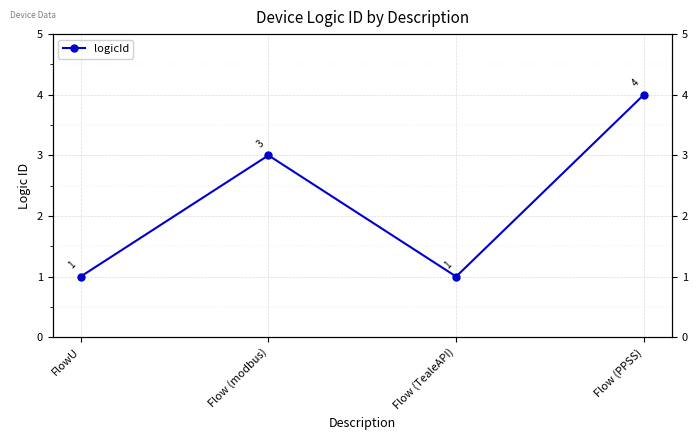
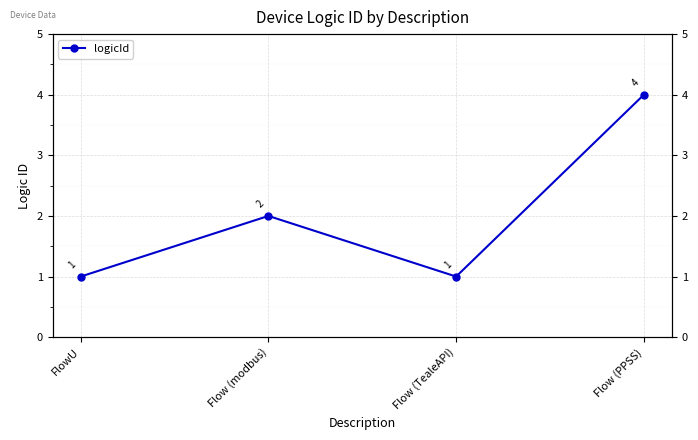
Flow (modbus): 3 -> 2
